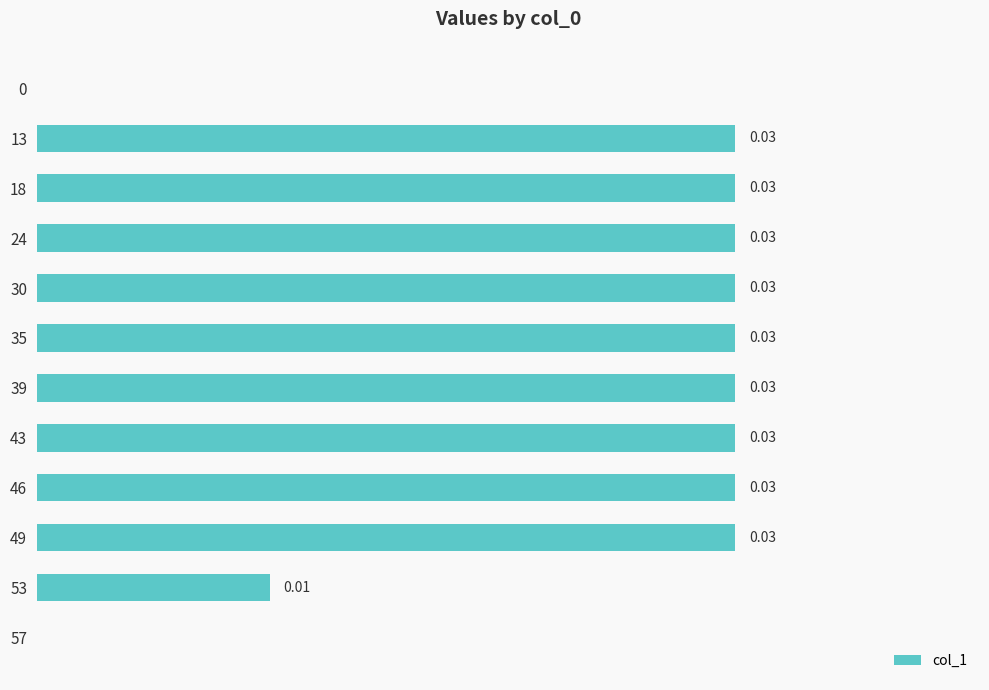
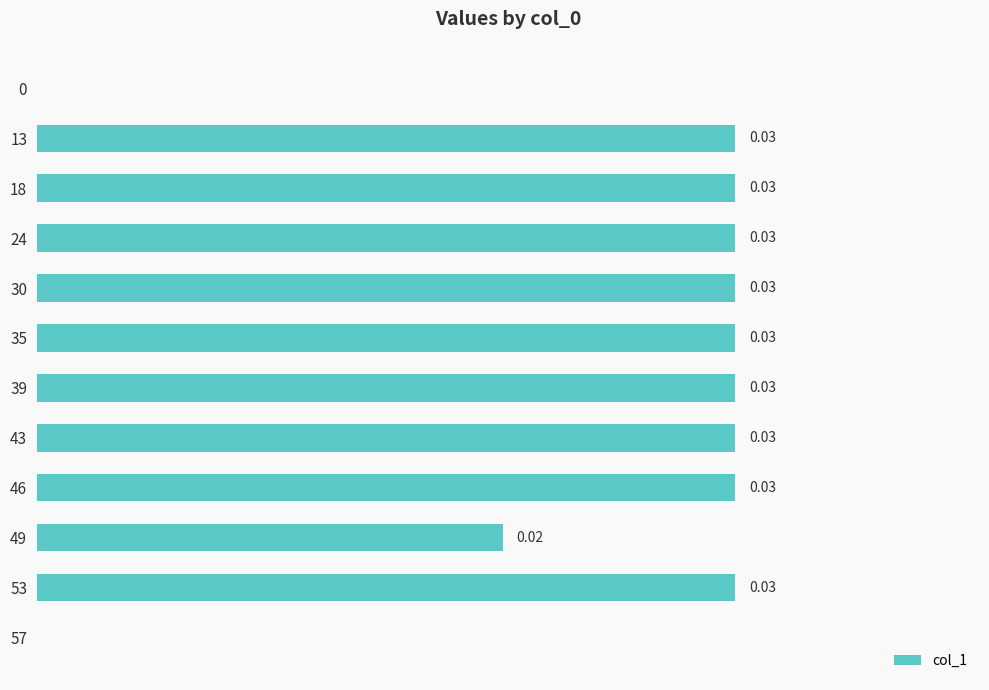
49: 0.03 -> 0.02
53: 0.01 -> 0.03
